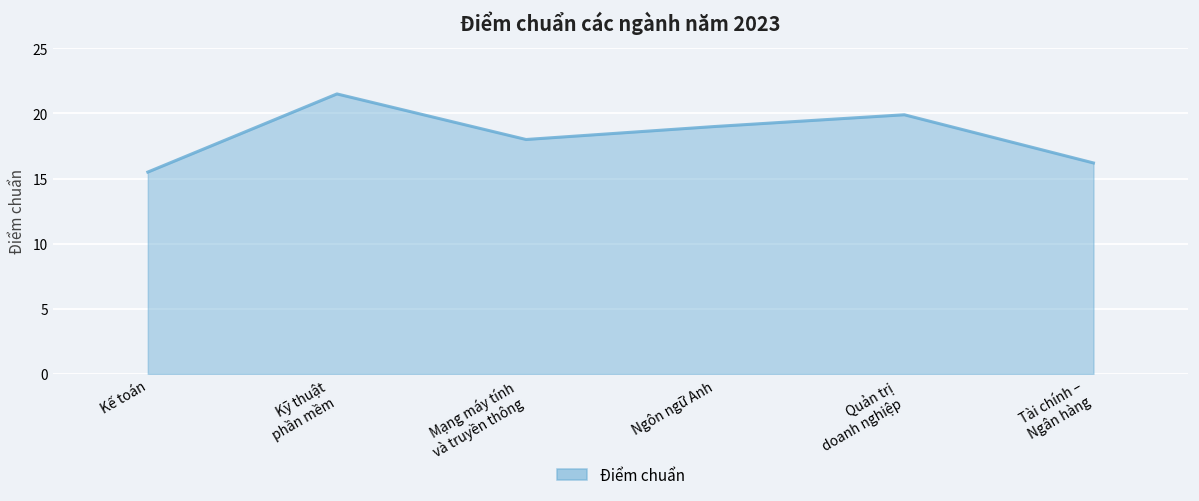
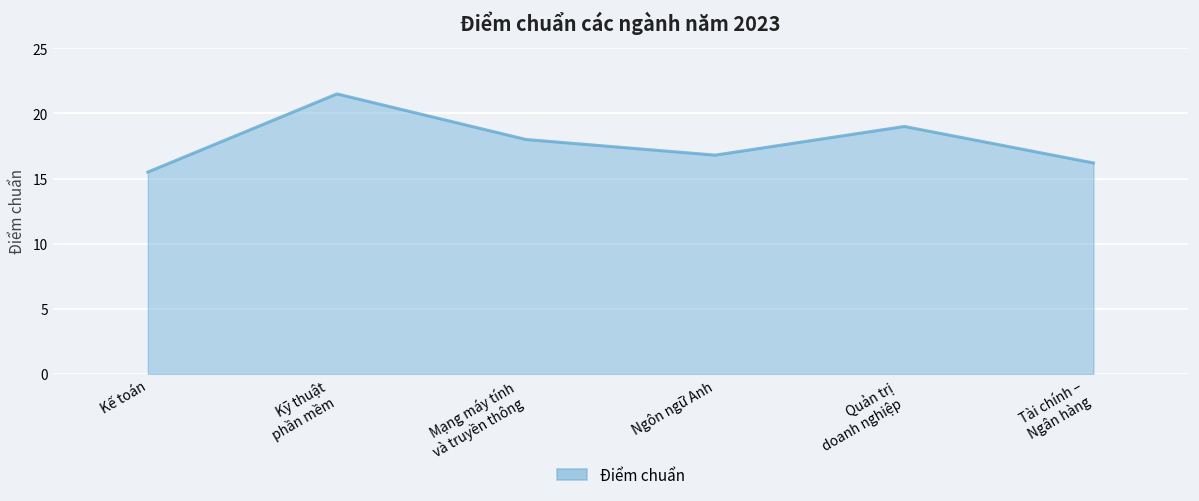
Ngôn ngữ Anh: 19.0 -> 16.8
Quản trị doanh nghiệp: 19.9 -> 19.0
